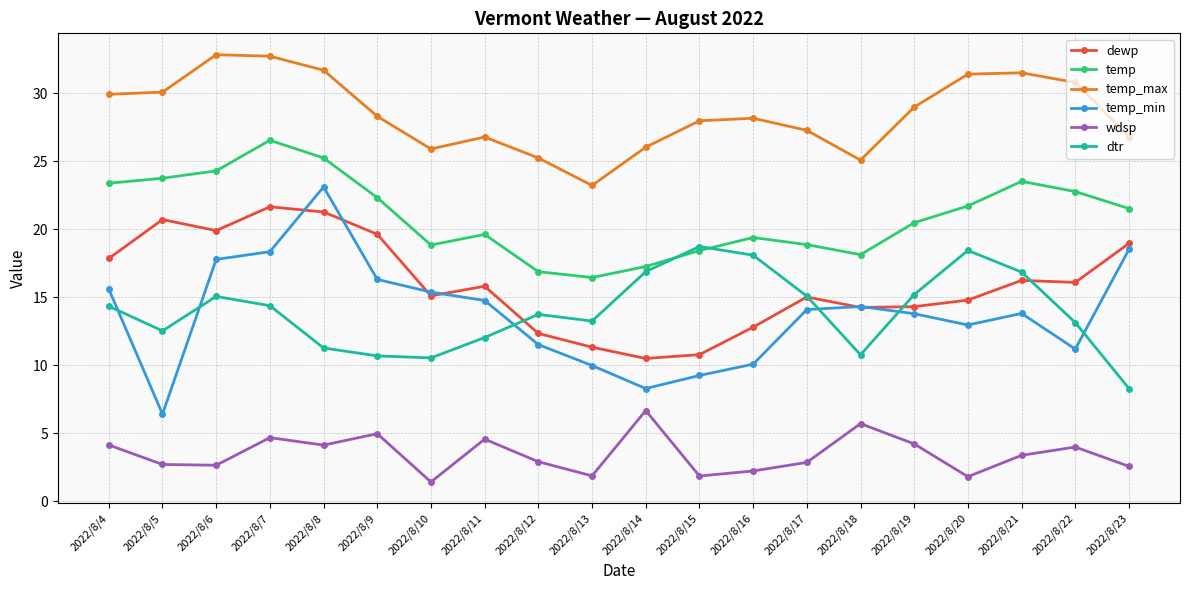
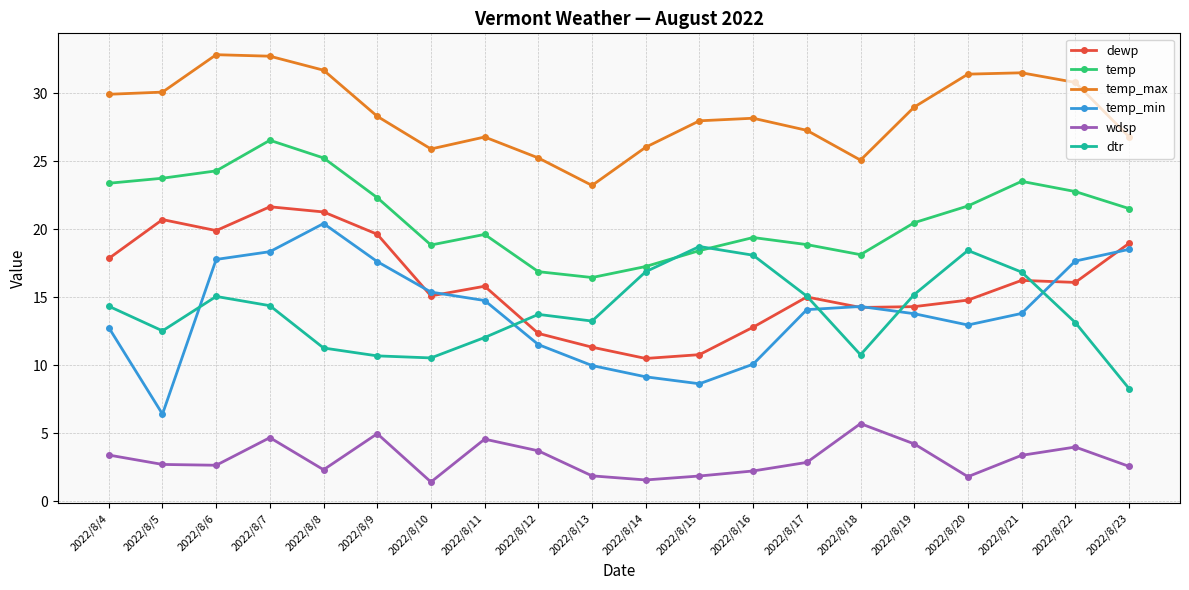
temp_min, 2022/8/4: 15.6 -> 12.8
wdsp, 2022/8/4: 4.1 -> 3.4
temp_min, 2022/8/8: 23.1 -> 20.4
wdsp, 2022/8/8: 4.1 -> 2.3
temp_min, 2022/8/9: 16.3 -> 17.6
wdsp, 2022/8/12: 2.9 -> 3.7
temp_min, 2022/8/14: 8.3 -> 9.1
wdsp, 2022/8/14: 6.7 -> 1.6
temp_min, 2022/8/15: 9.2 -> 8.6
temp_min, 2022/8/22: 11.2 -> 17.7
